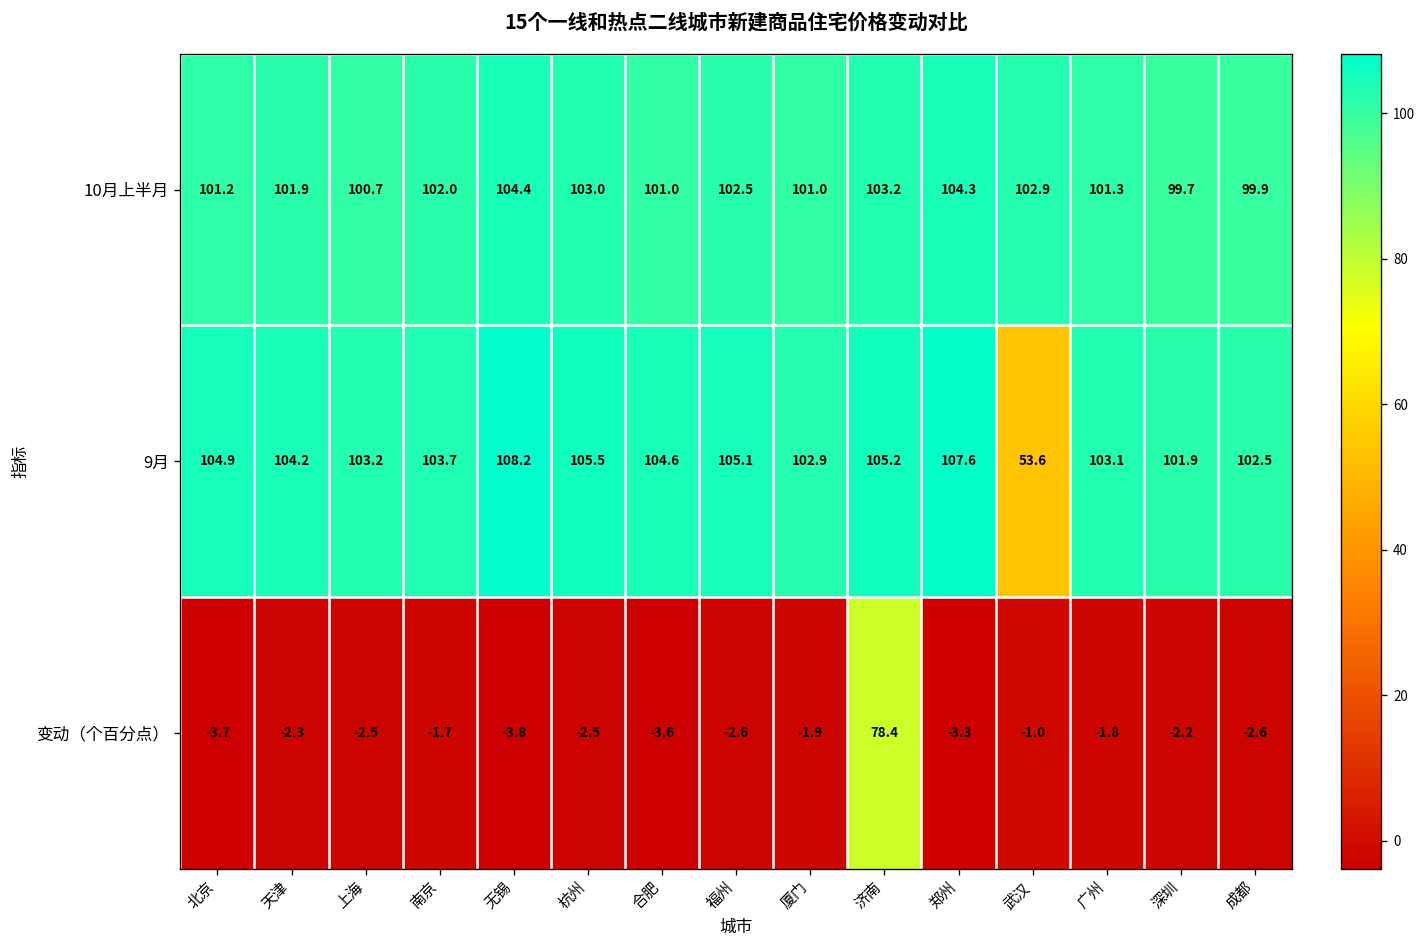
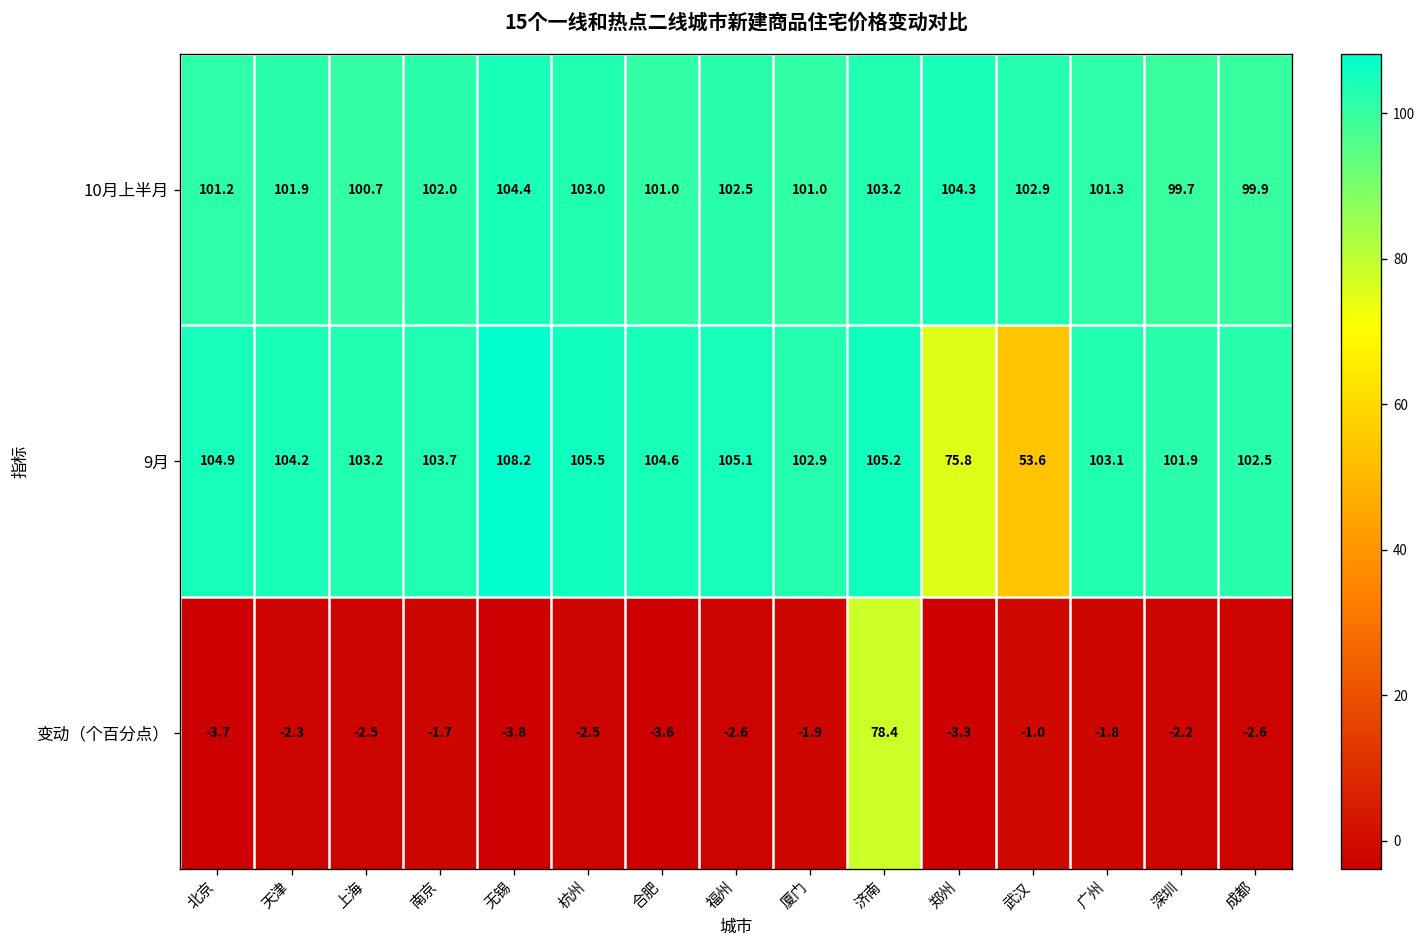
9月, 郑州: 107.6 -> 75.8
